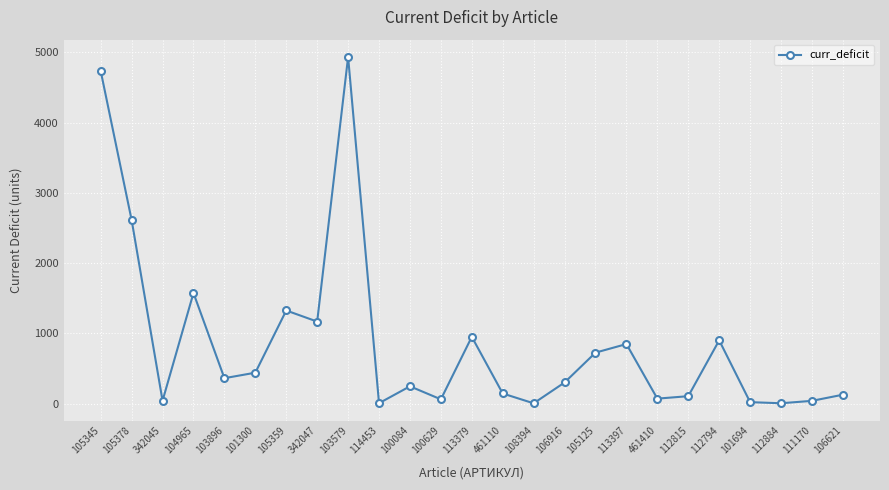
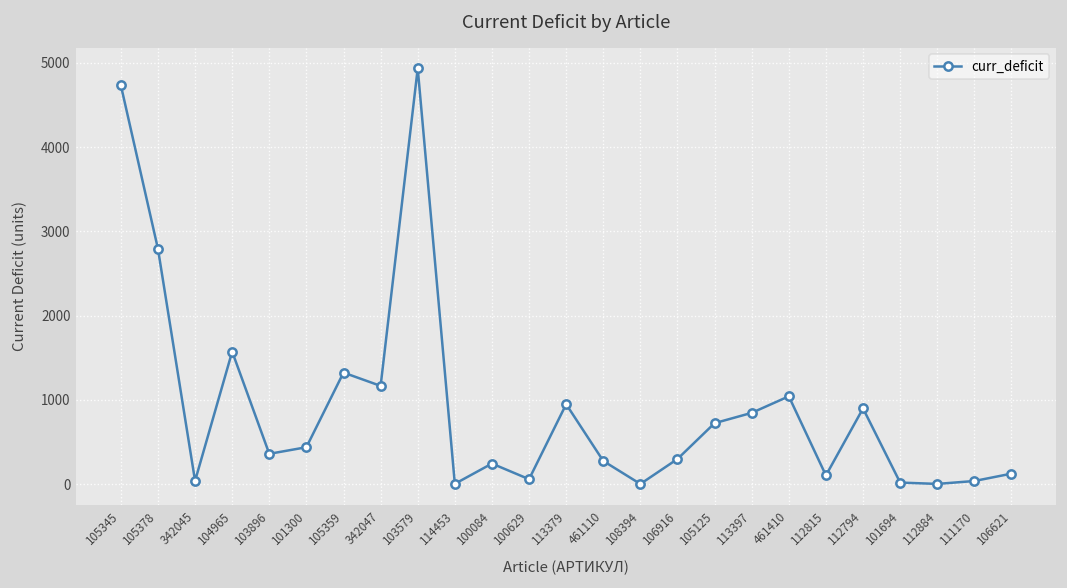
105378: 2600 -> 2800
461110: 100 -> 300
461410: 100 -> 1000
